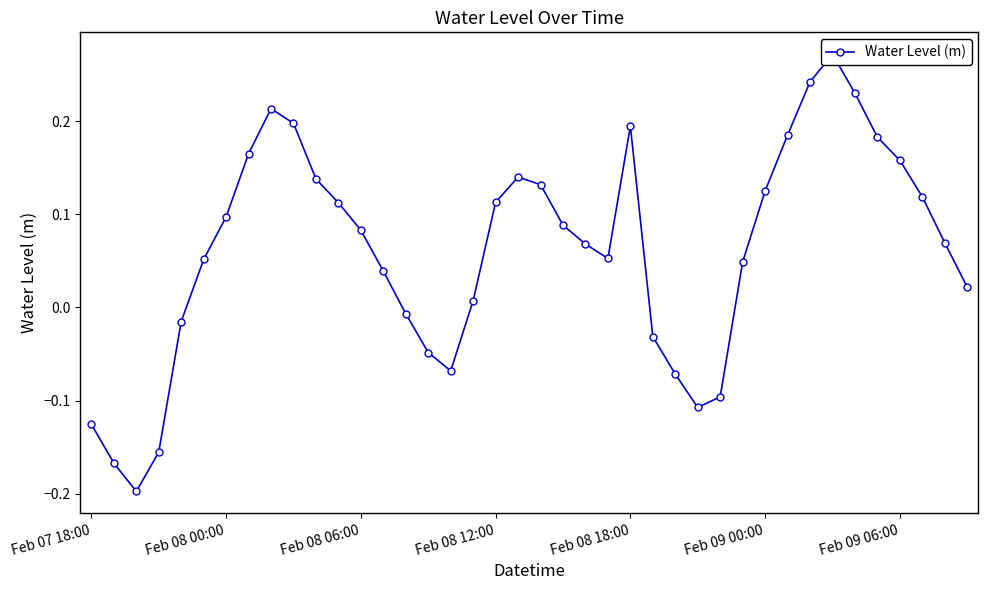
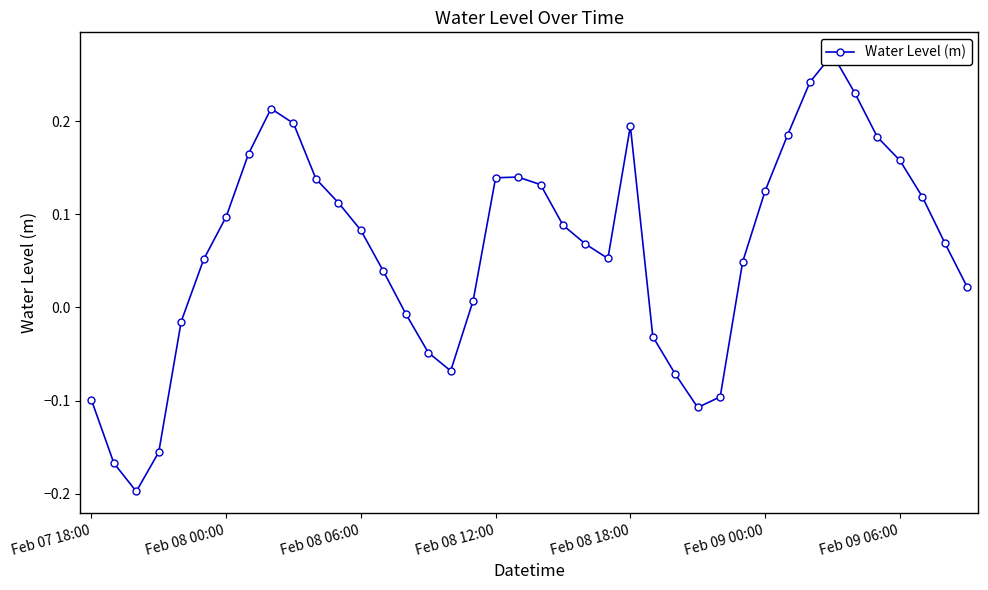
Feb 07 18:00: -0.13 -> -0.10
Feb 08 12:00: 0.11 -> 0.14
